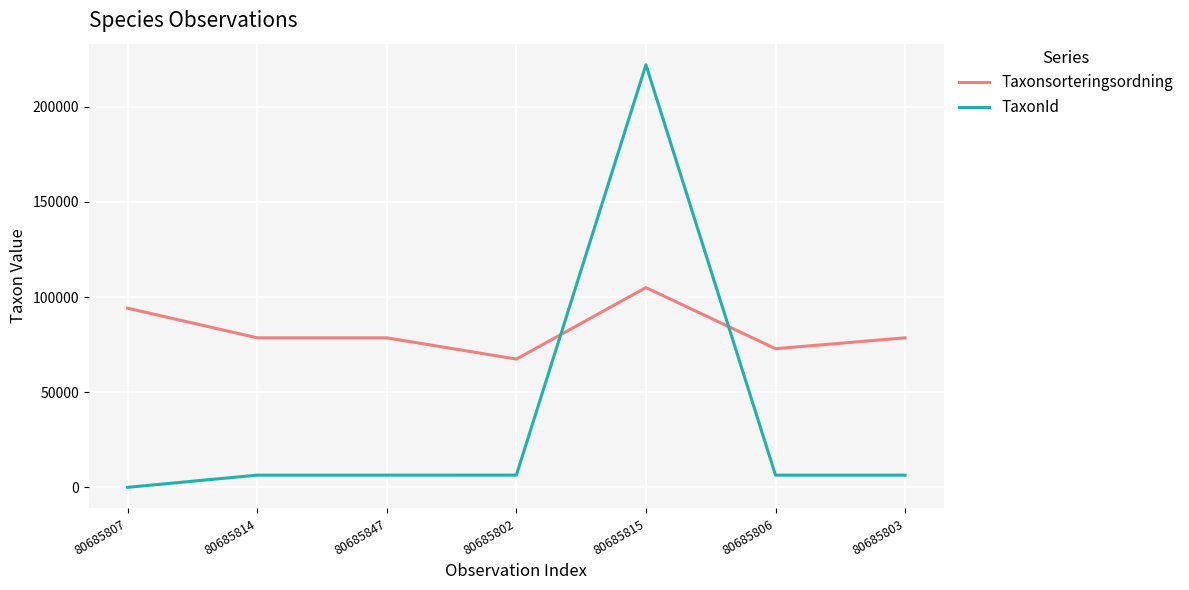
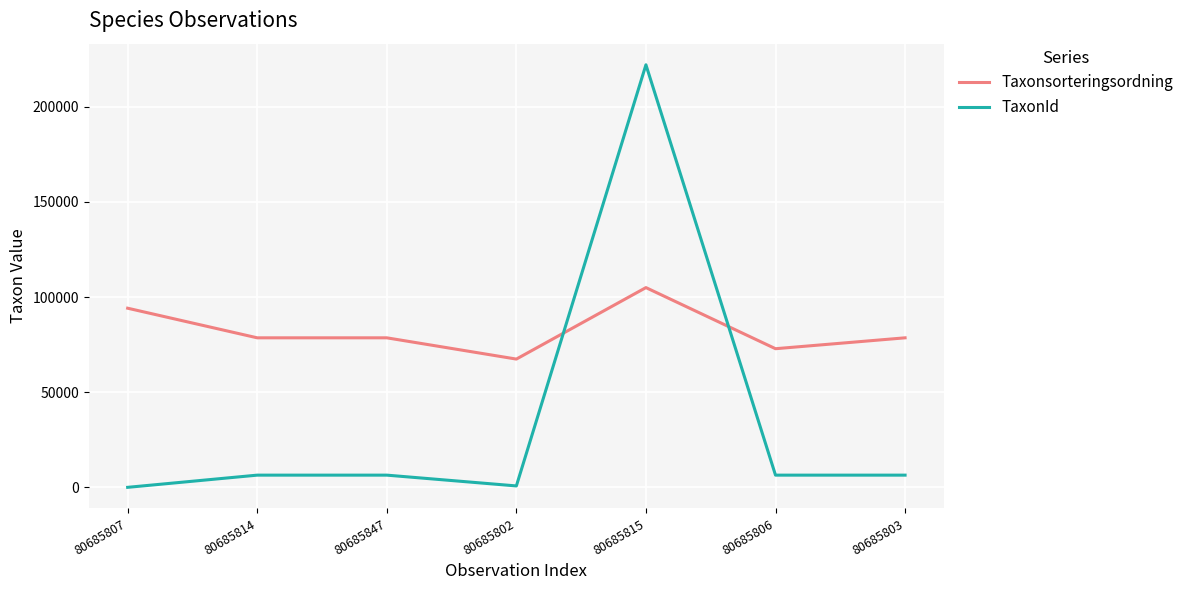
TaxonId, 80685802: 6000 -> 1000
